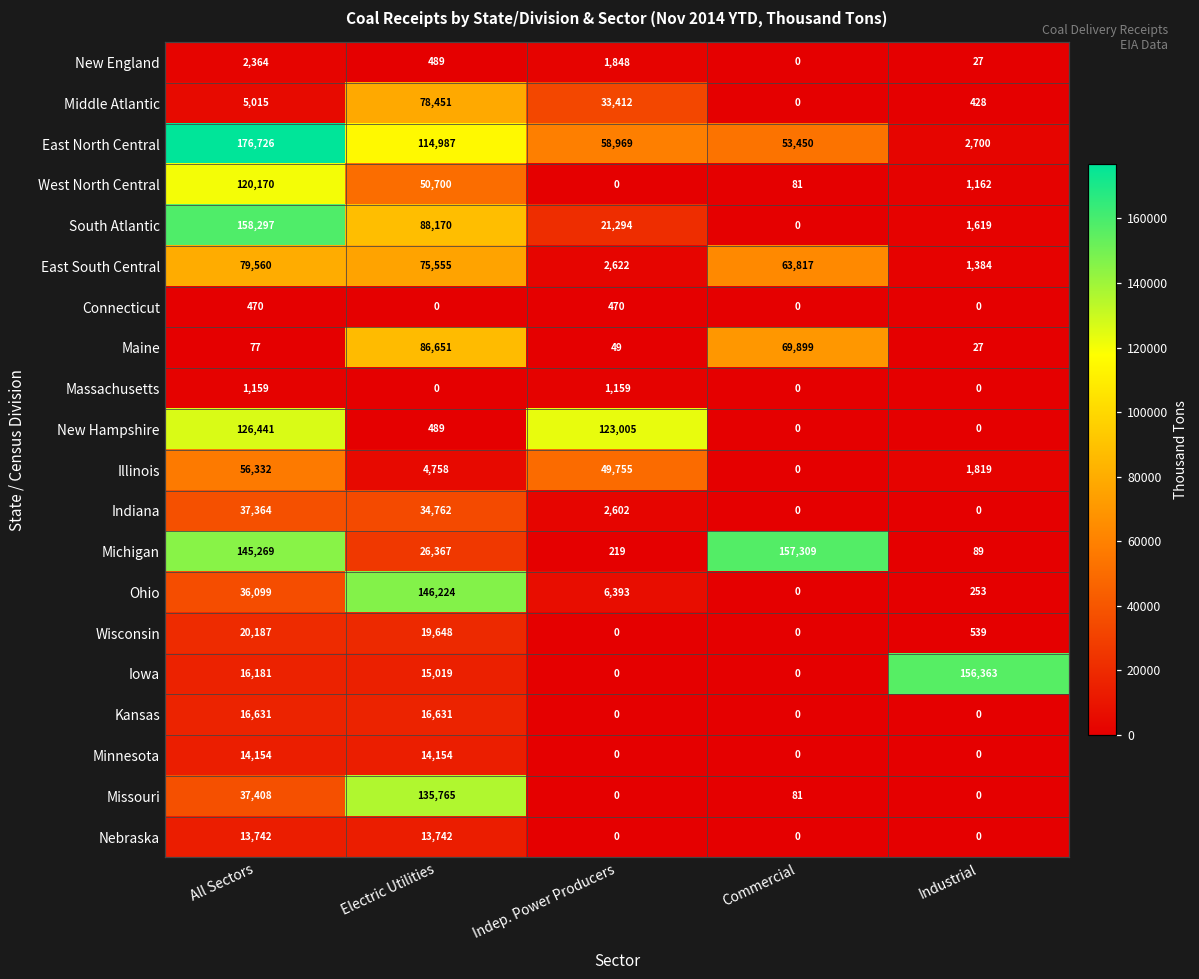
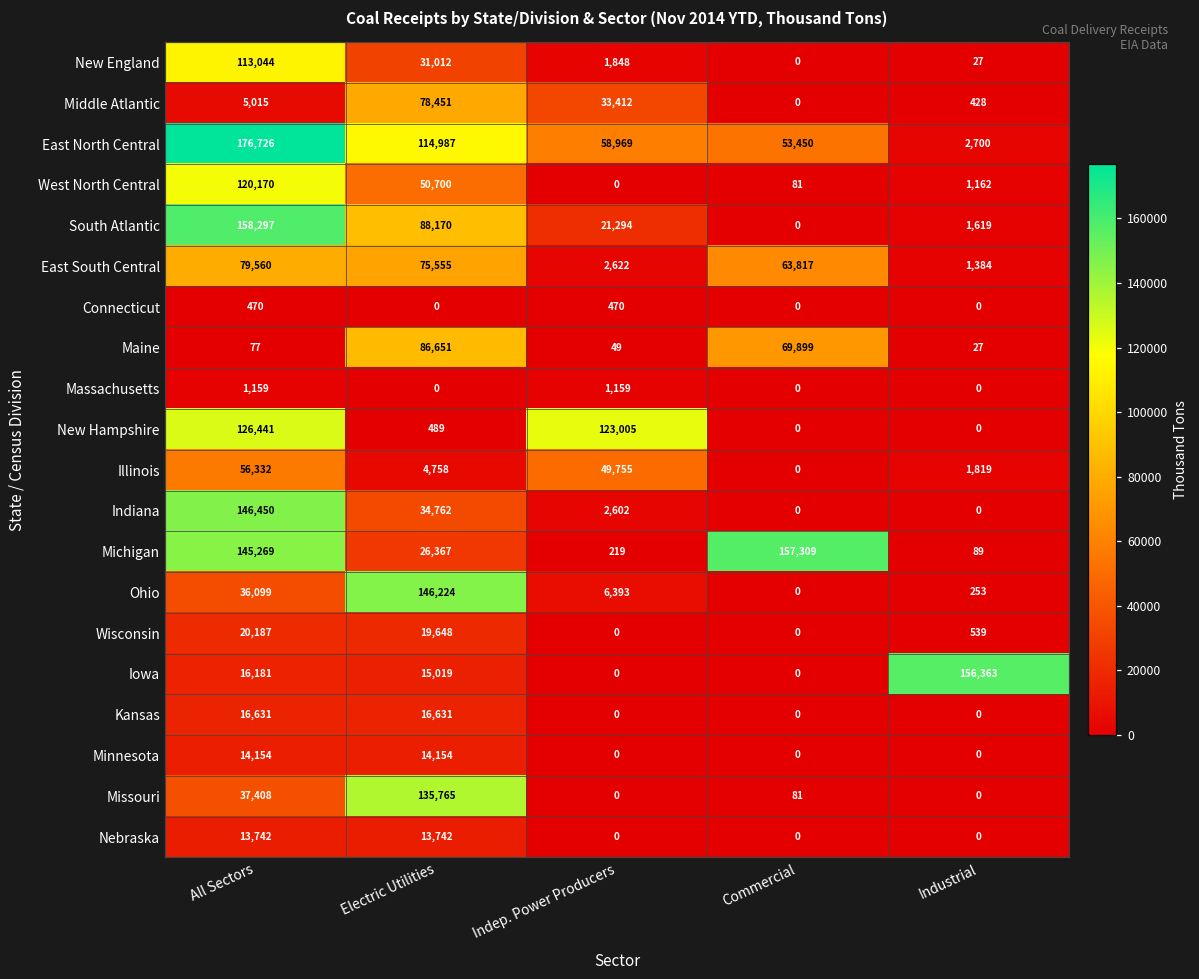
New England, All Sectors: 2,364 -> 113,044
New England, Electric Utilities: 489 -> 31,012
Indiana, All Sectors: 37,364 -> 146,450
